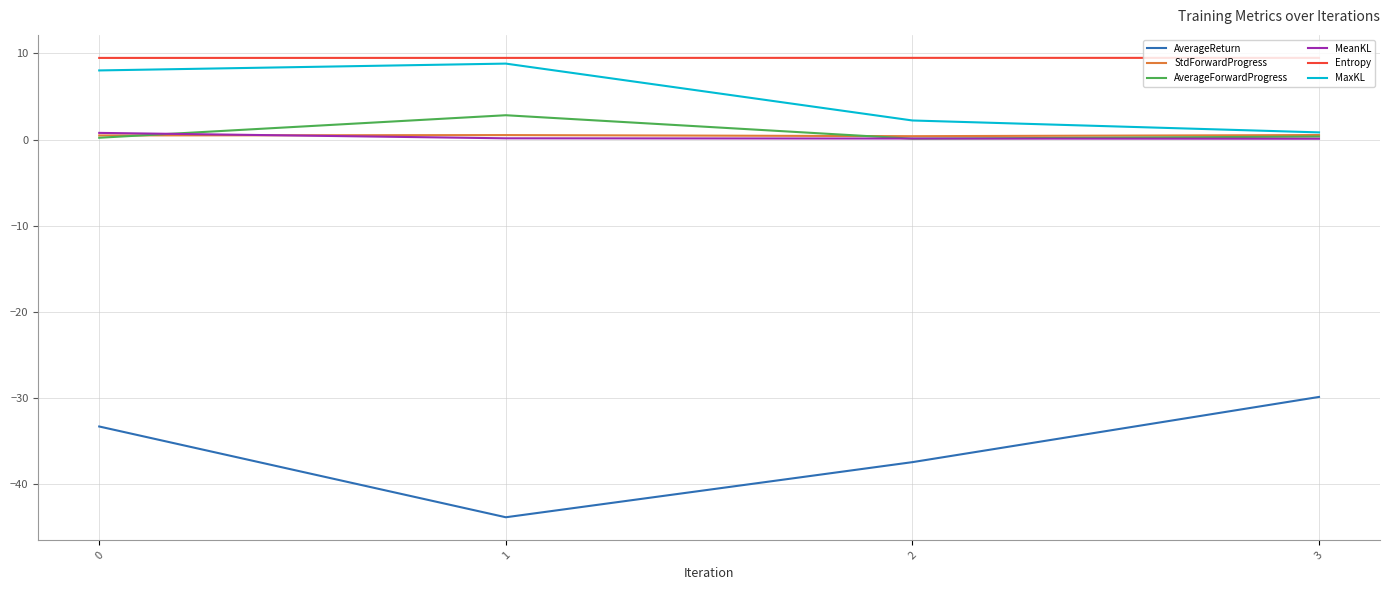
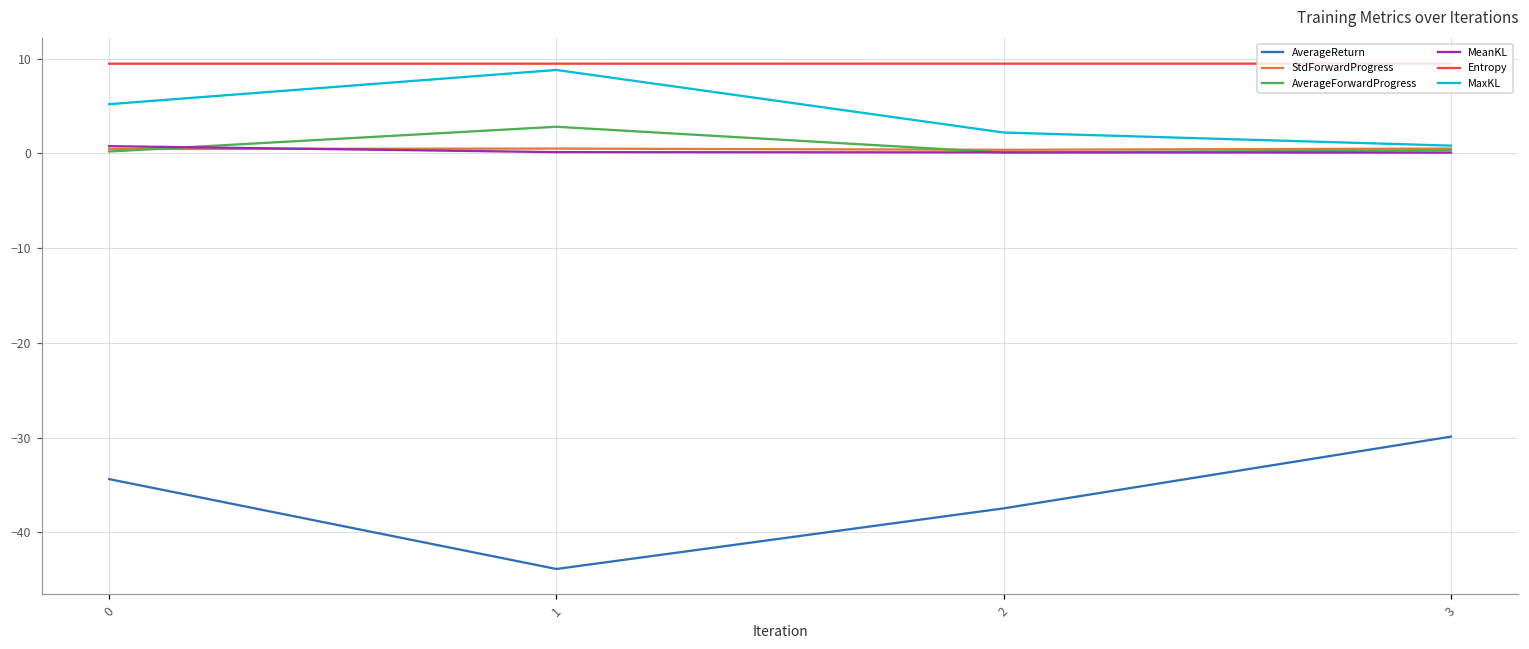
AverageReturn, 0: -33 -> -34
MaxKL, 0: 8 -> 5
